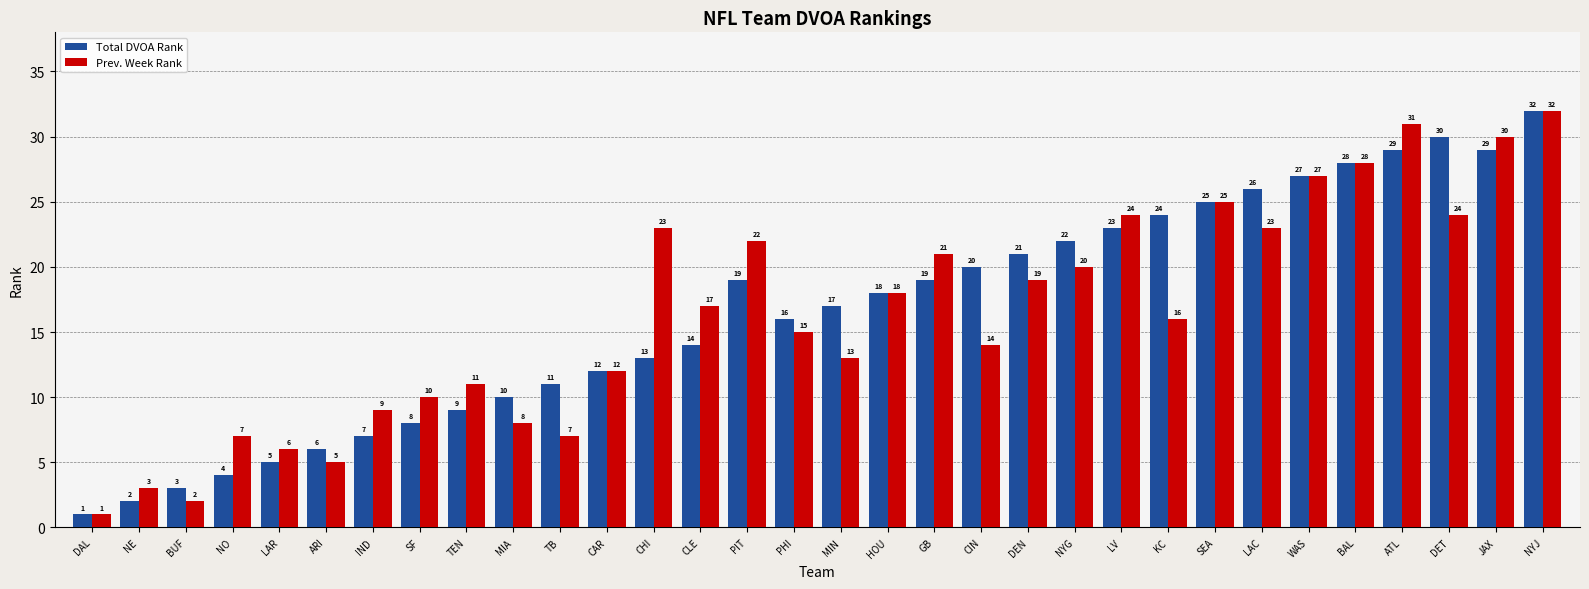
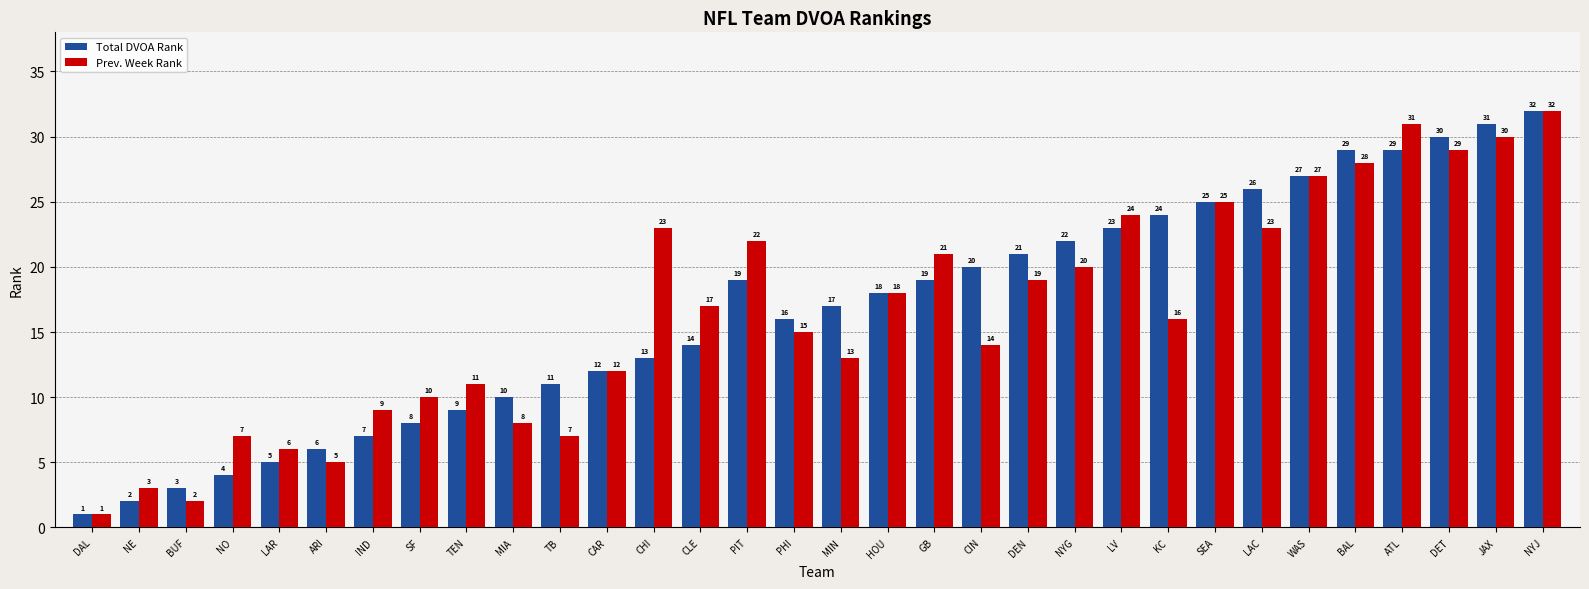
Total DVOA Rank, BAL: 28 -> 29
Prev. Week Rank, DET: 24 -> 29
Total DVOA Rank, JAX: 29 -> 31
